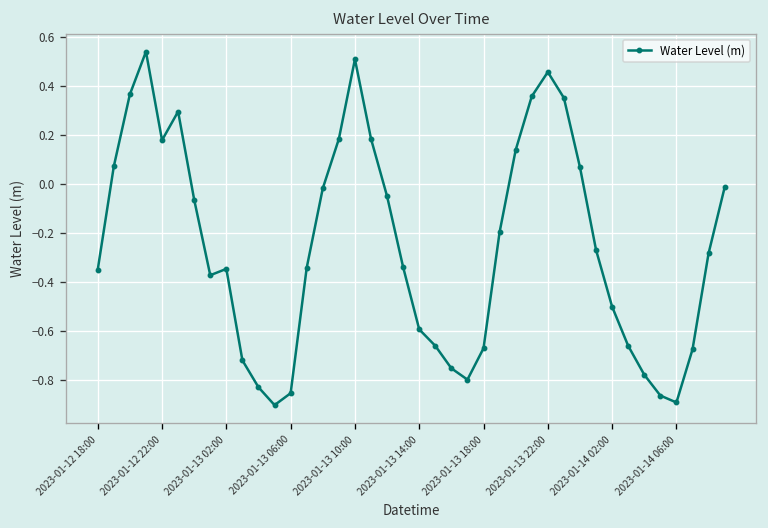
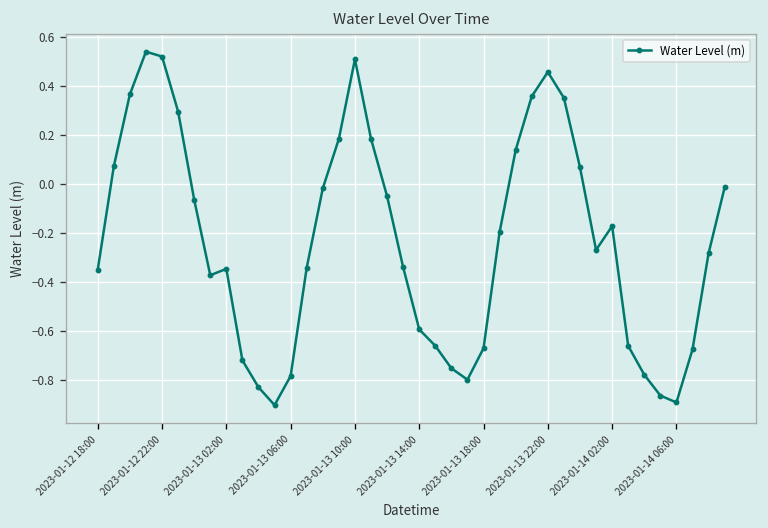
2023-01-12 22:00: 0.18 -> 0.52
2023-01-13 06:00: -0.85 -> -0.78
2023-01-14 02:00: -0.50 -> -0.17
